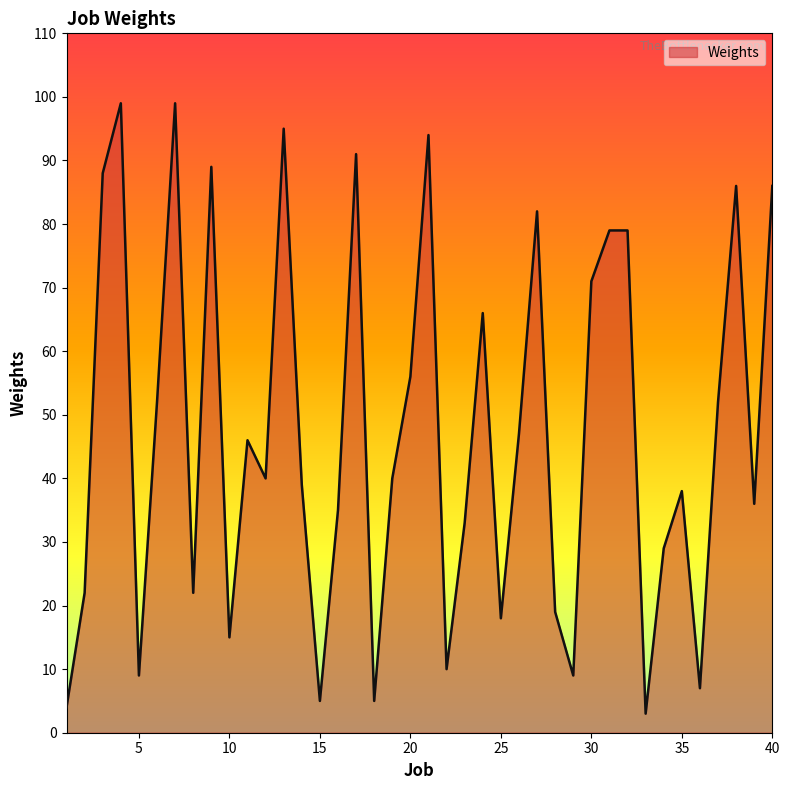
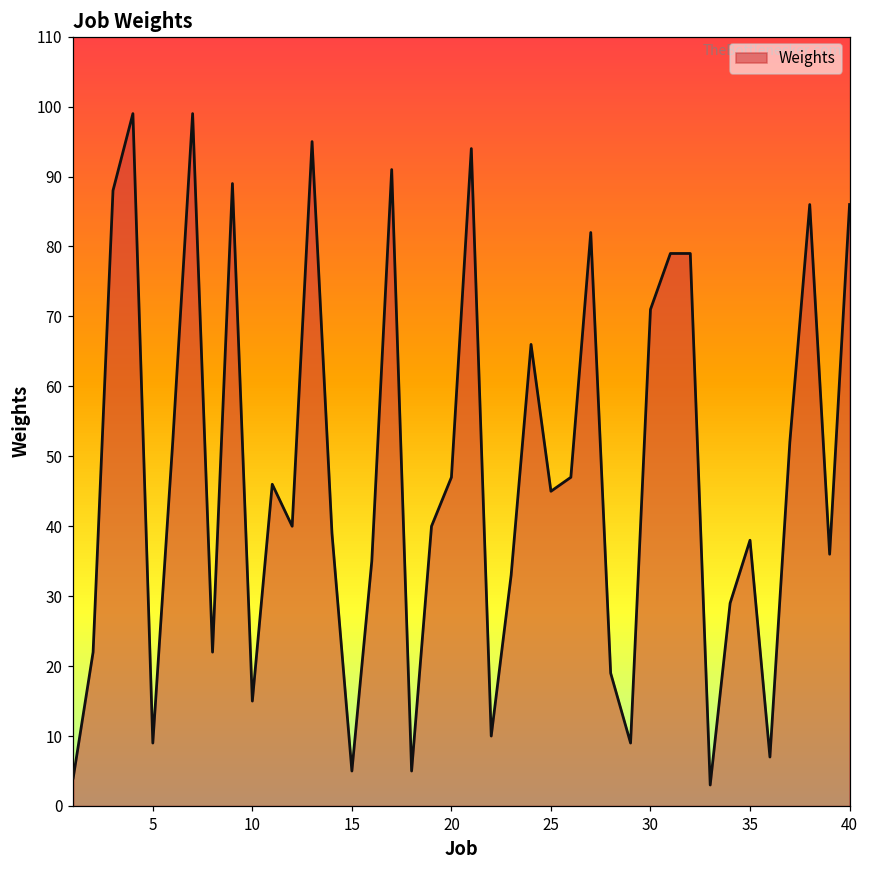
20: 56 -> 47
25: 18 -> 45
